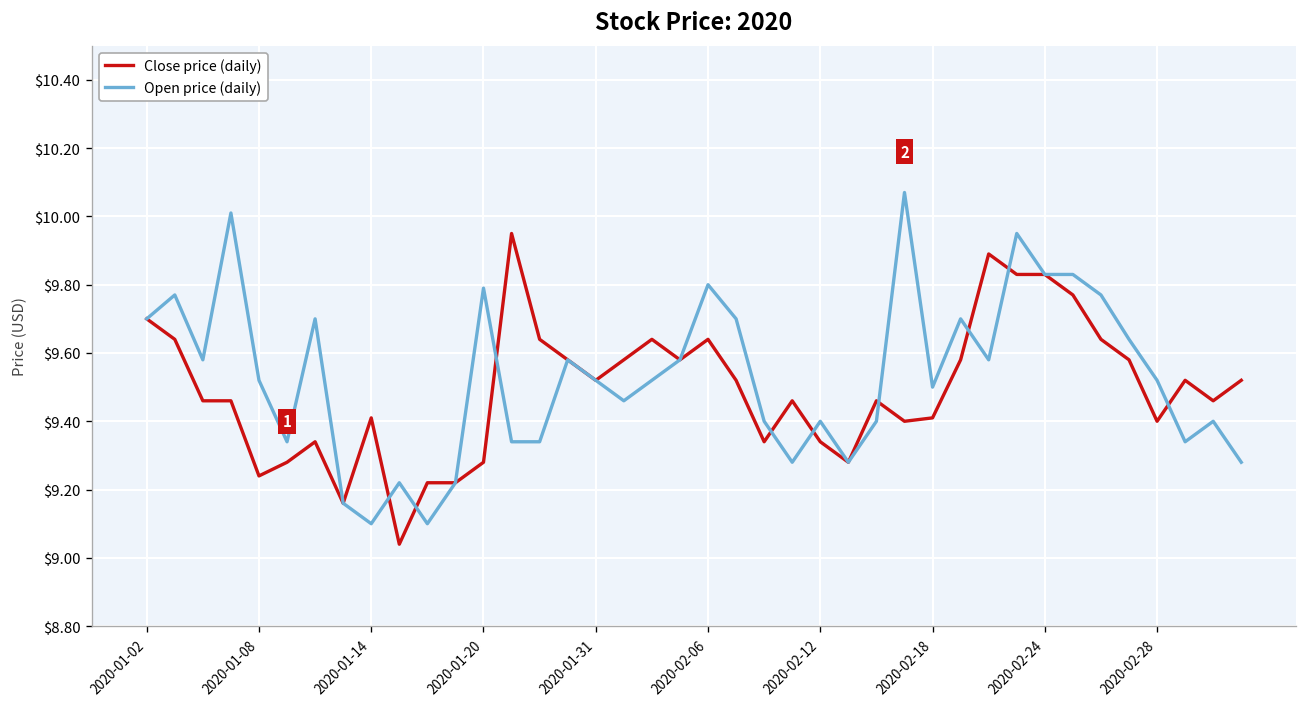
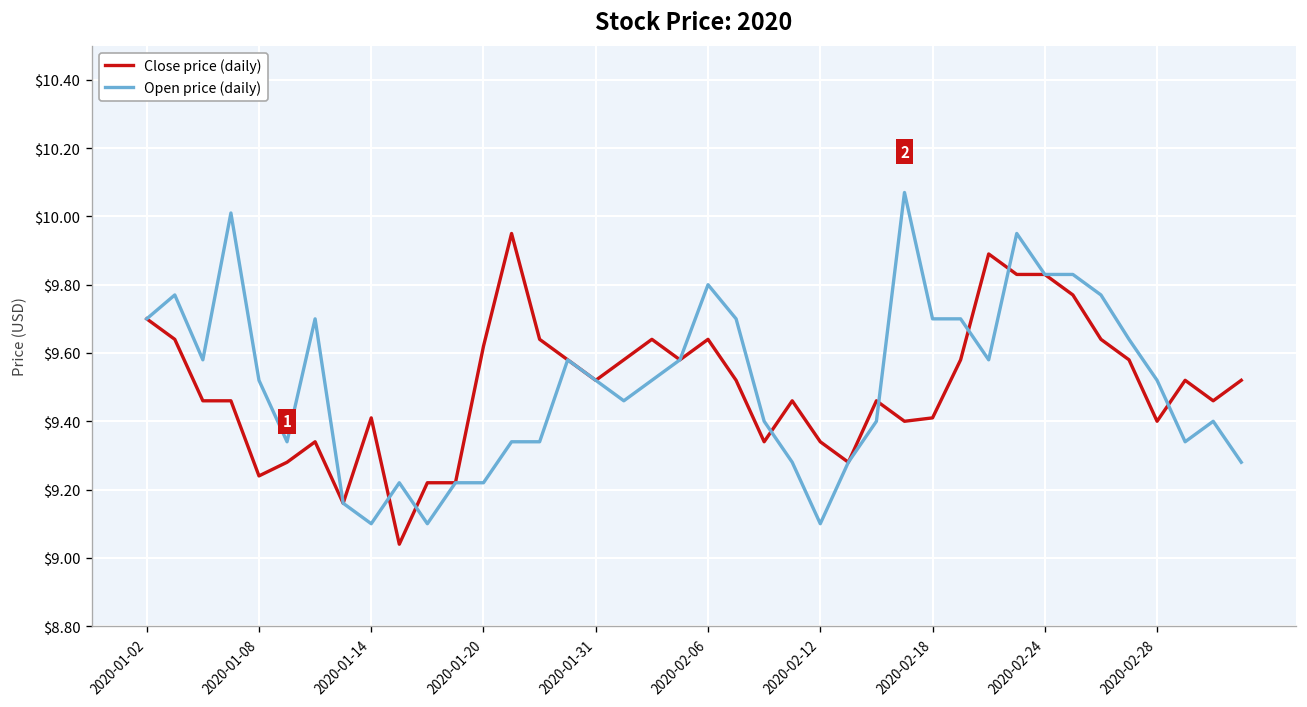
Close price (daily), 2020-01-20: $9.28 -> $9.62
Open price (daily), 2020-01-20: $9.79 -> $9.22
Open price (daily), 2020-02-12: $9.4 -> $9.1
Open price (daily), 2020-02-18: $9.5 -> $9.7
